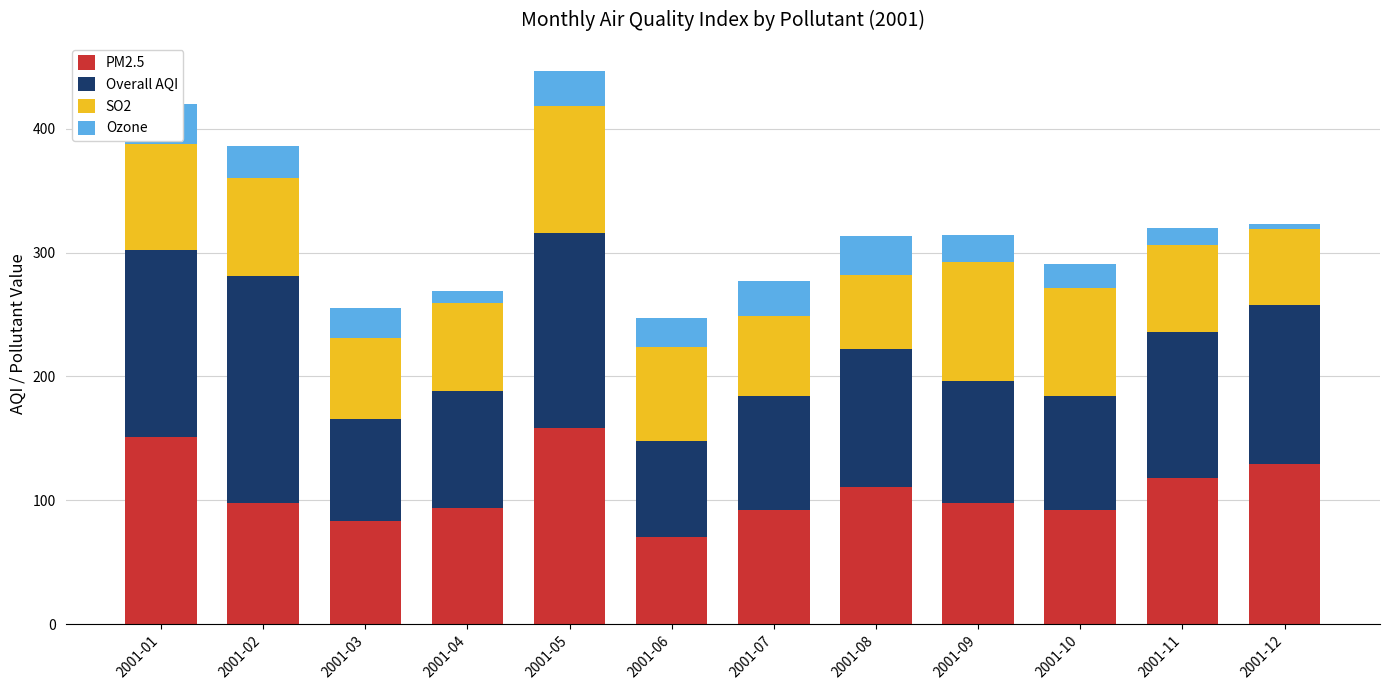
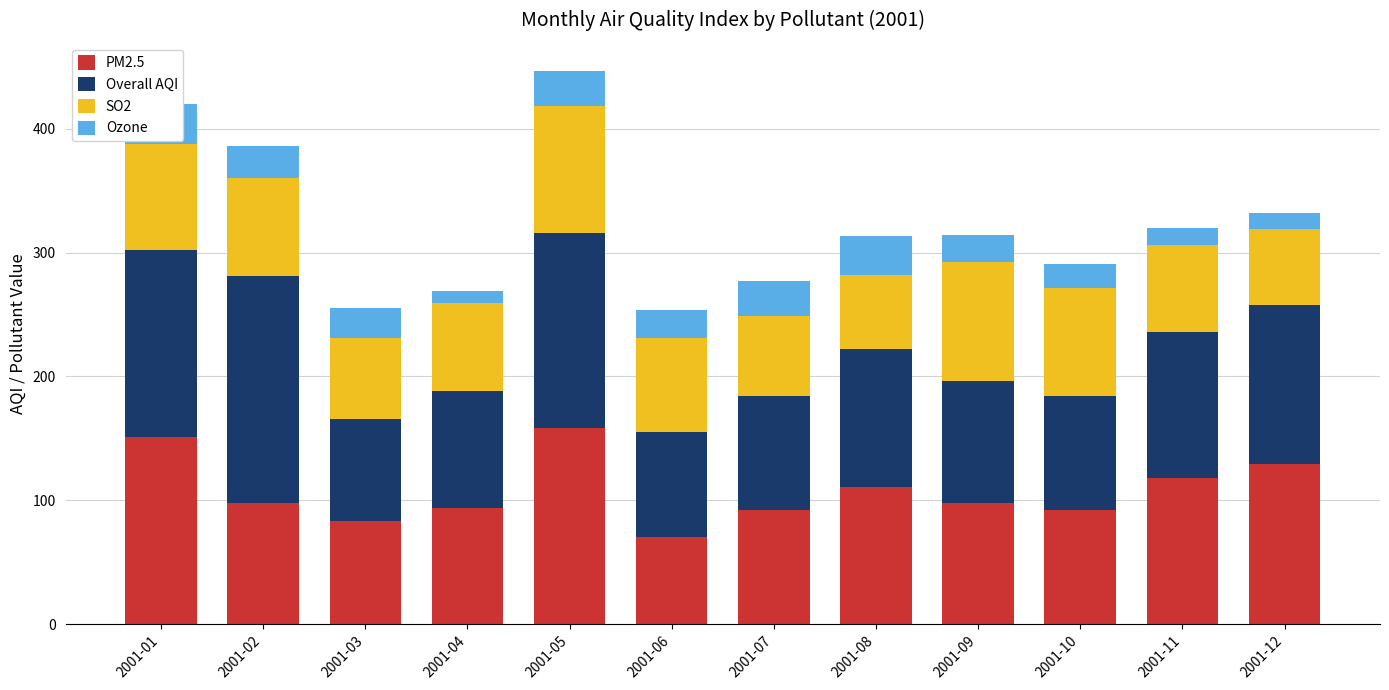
Overall AQI, 2001-06: 78 -> 85
Ozone, 2001-12: 4 -> 13
